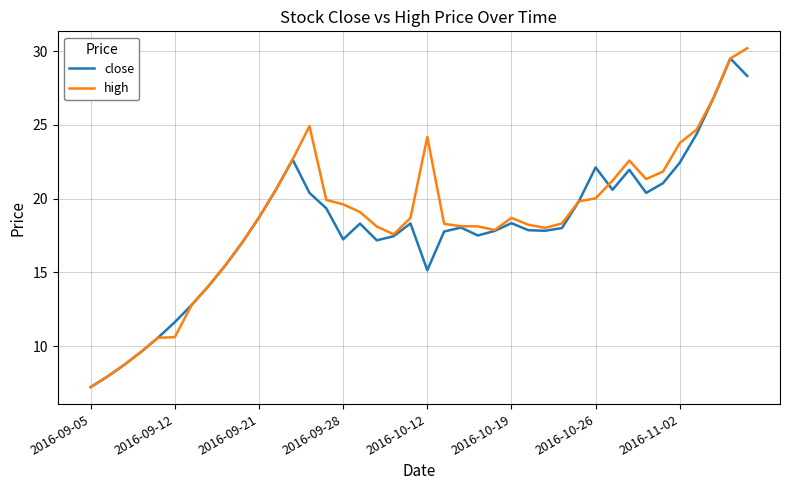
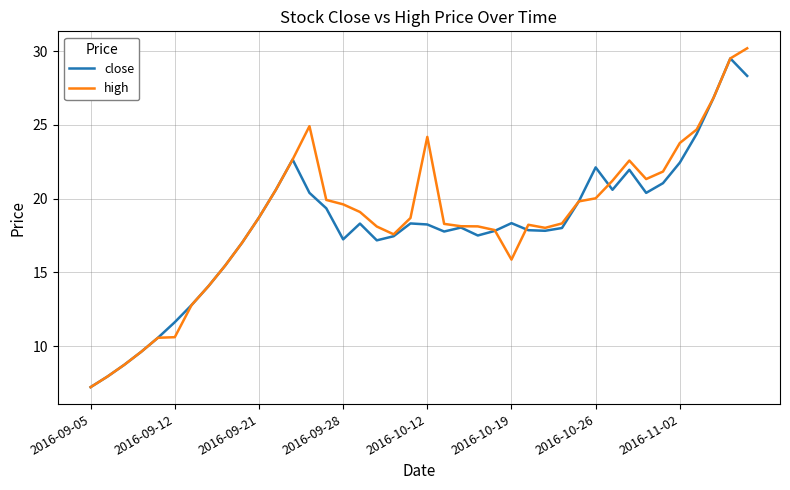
close, 2016-10-12: 15.1 -> 18.2
high, 2016-10-19: 18.7 -> 15.9
